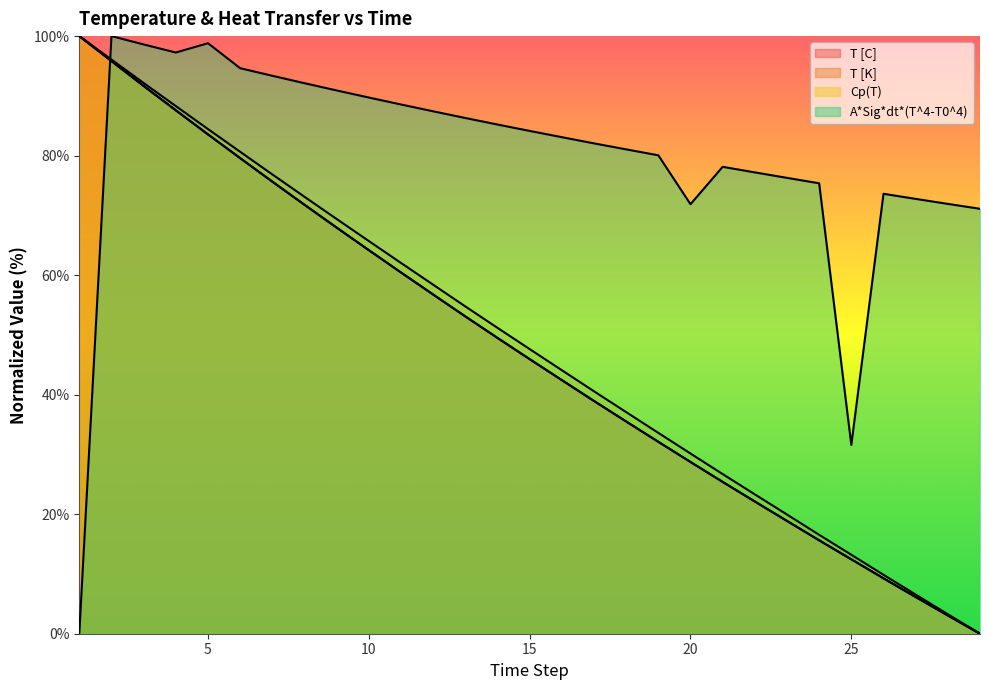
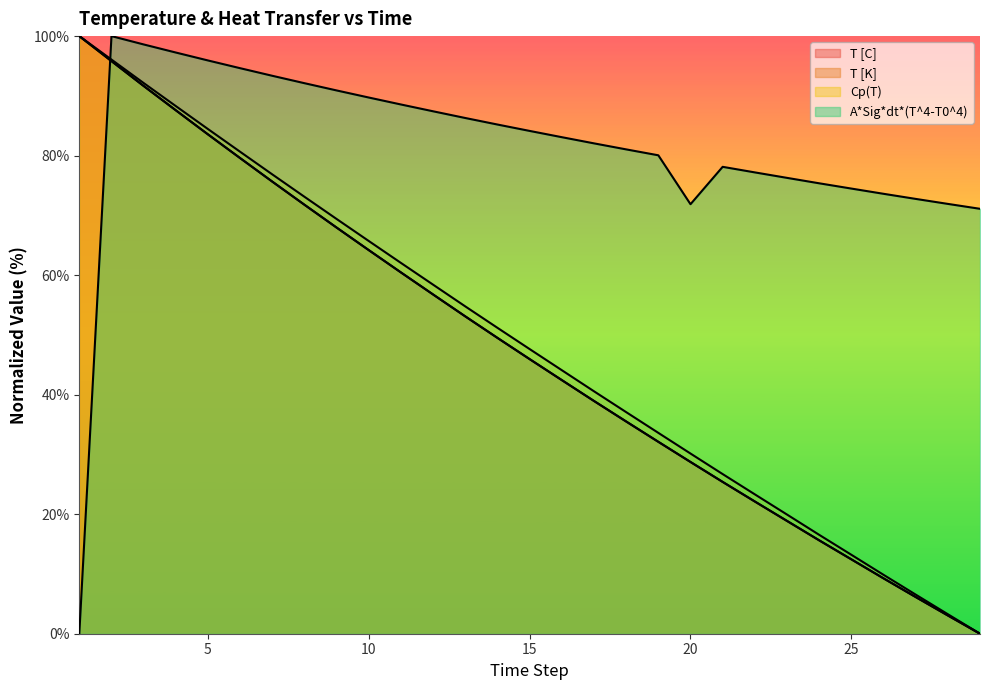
A*Sig*dt*(T^4-T0^4), 5: 99% -> 96%
A*Sig*dt*(T^4-T0^4), 25: 32% -> 74%
